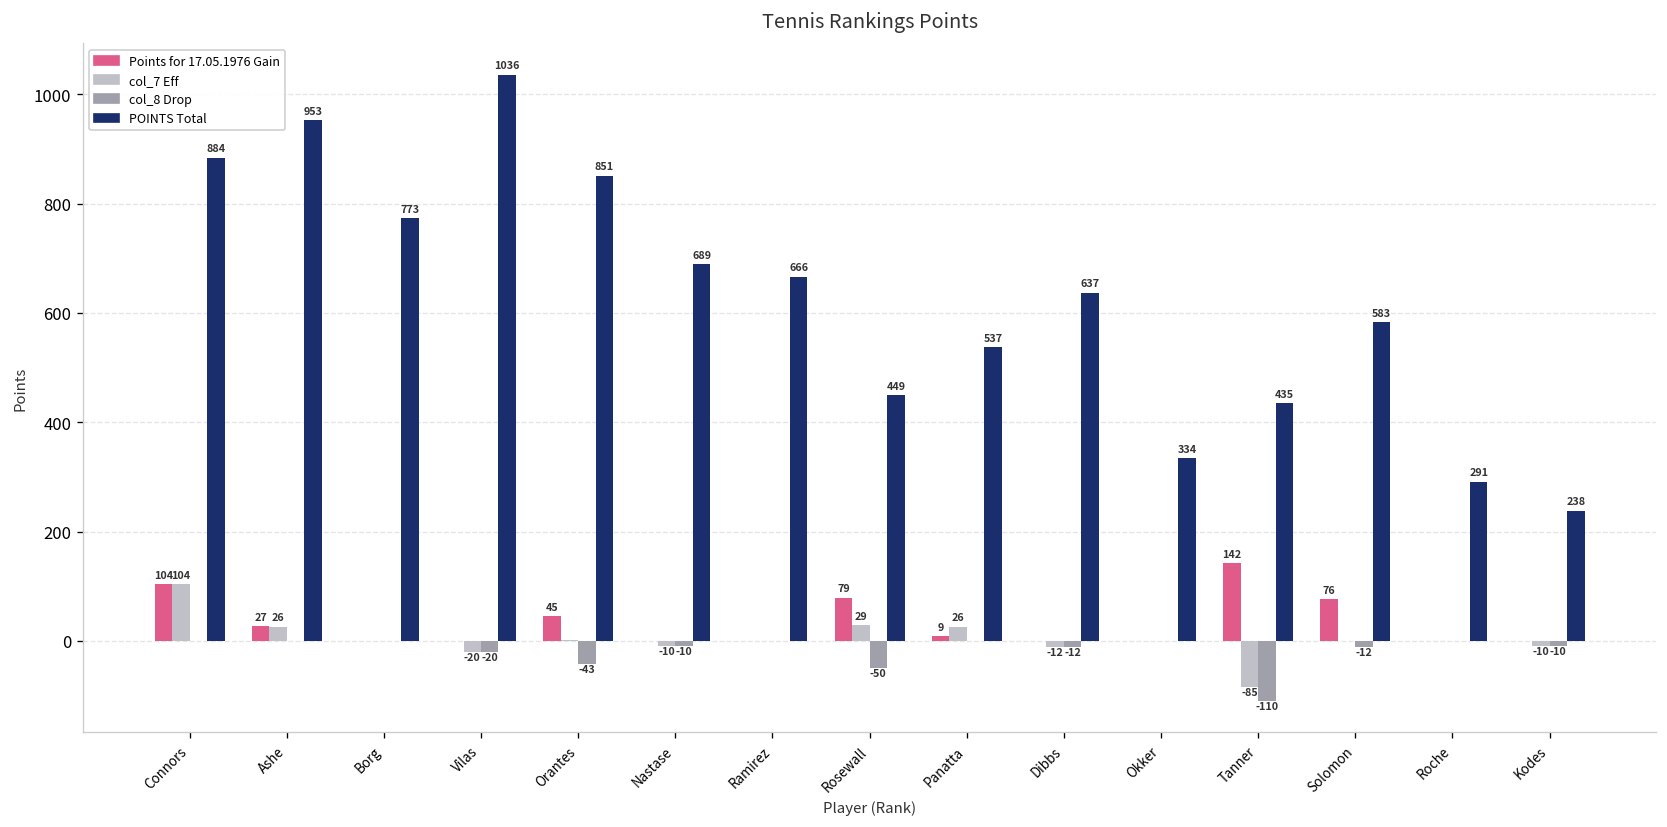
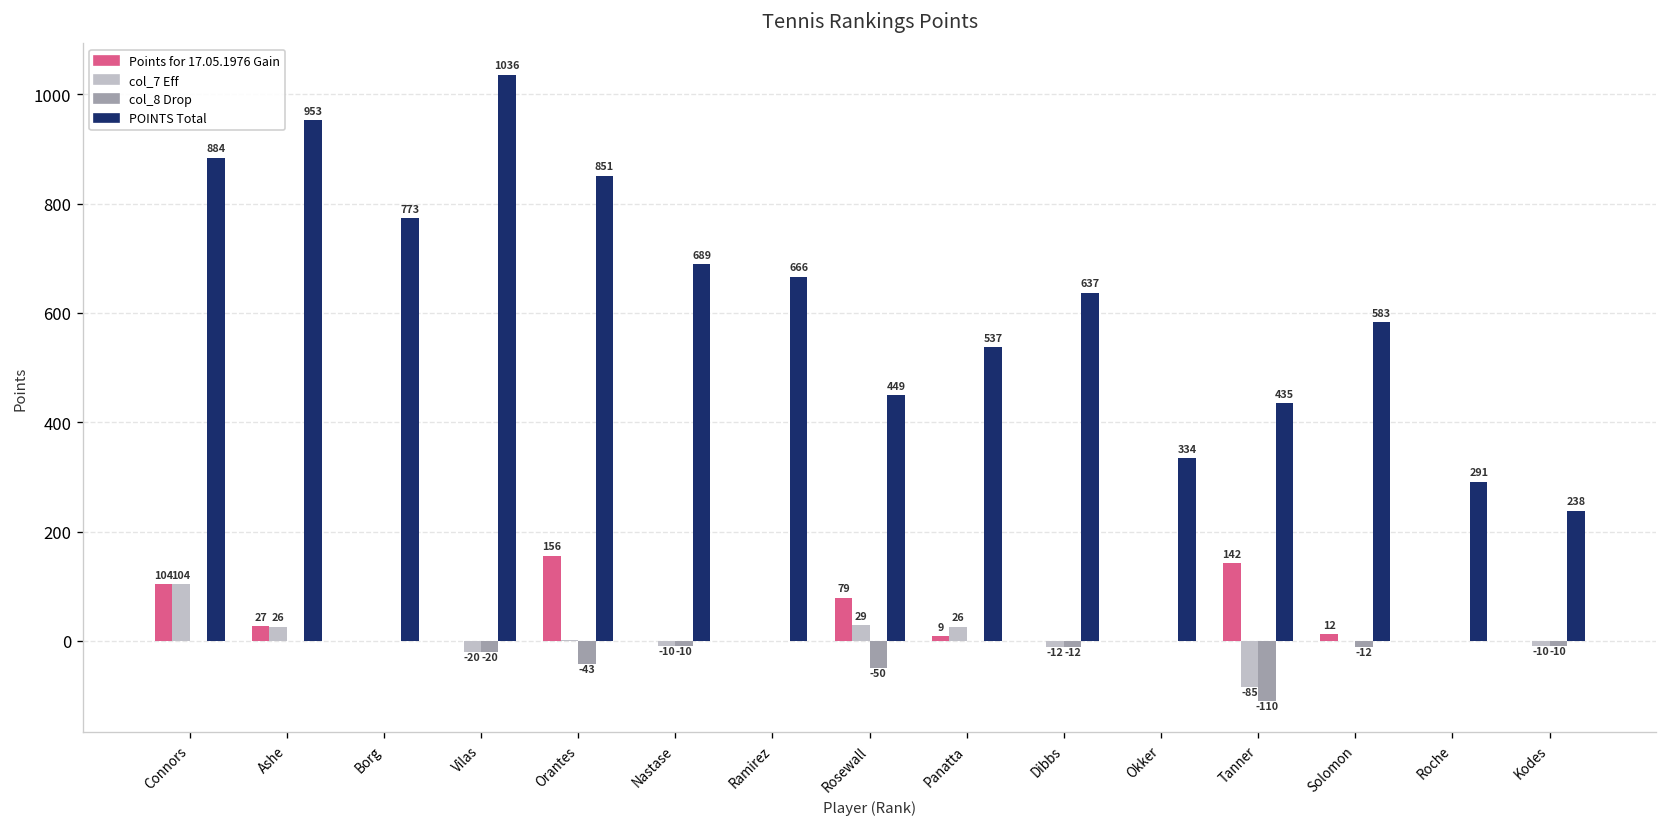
Points for 17.05.1976 Gain, Orantes: 45 -> 156
Points for 17.05.1976 Gain, Solomon: 76 -> 12
